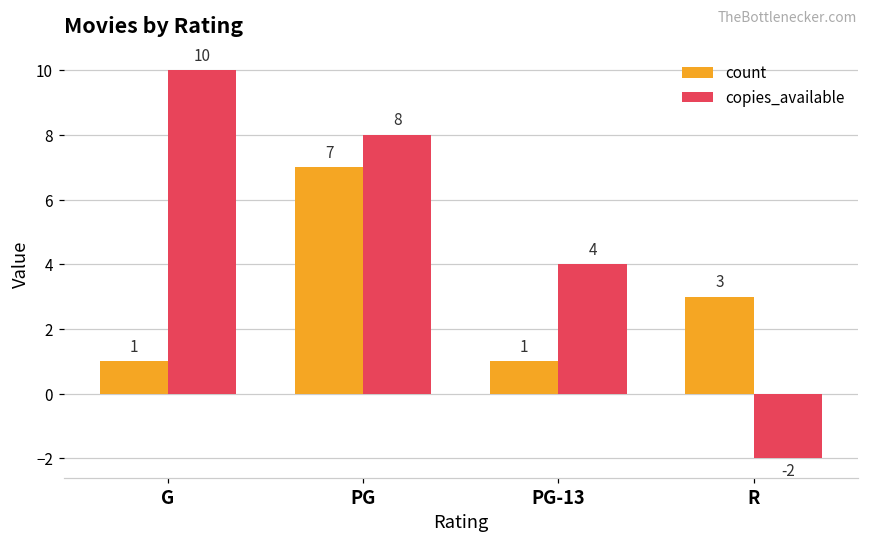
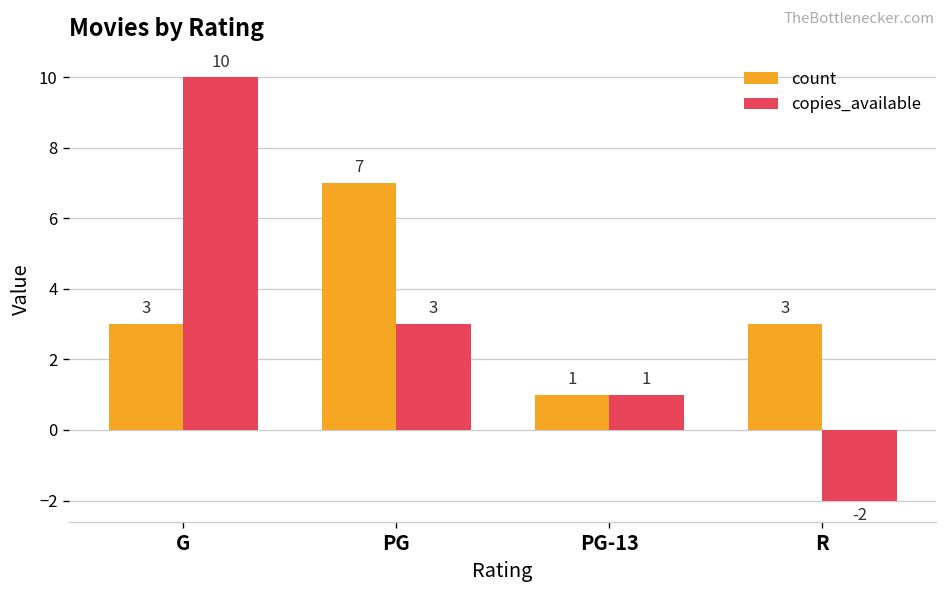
count, G: 1 -> 3
copies_available, PG: 8 -> 3
copies_available, PG-13: 4 -> 1
